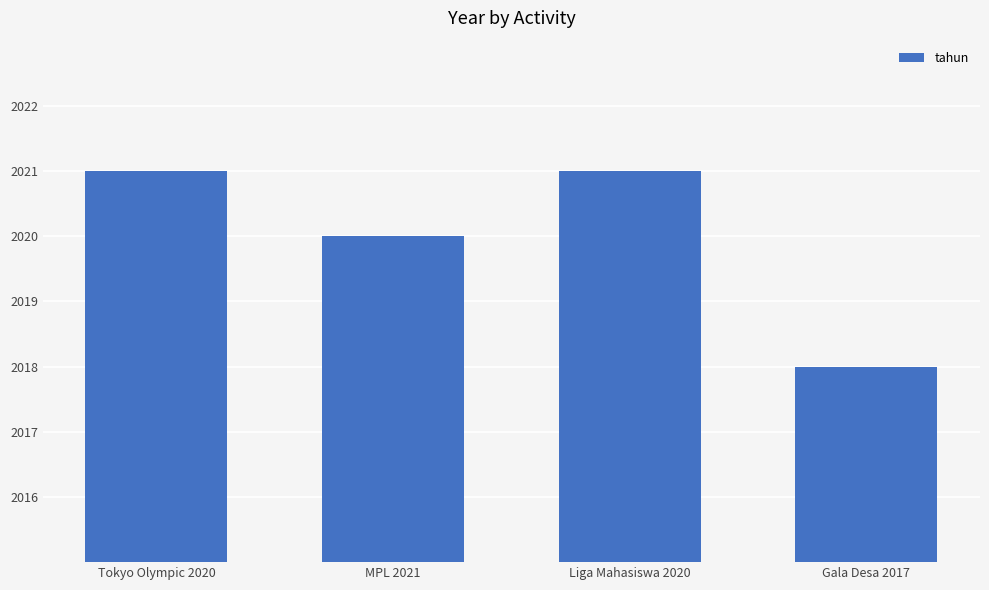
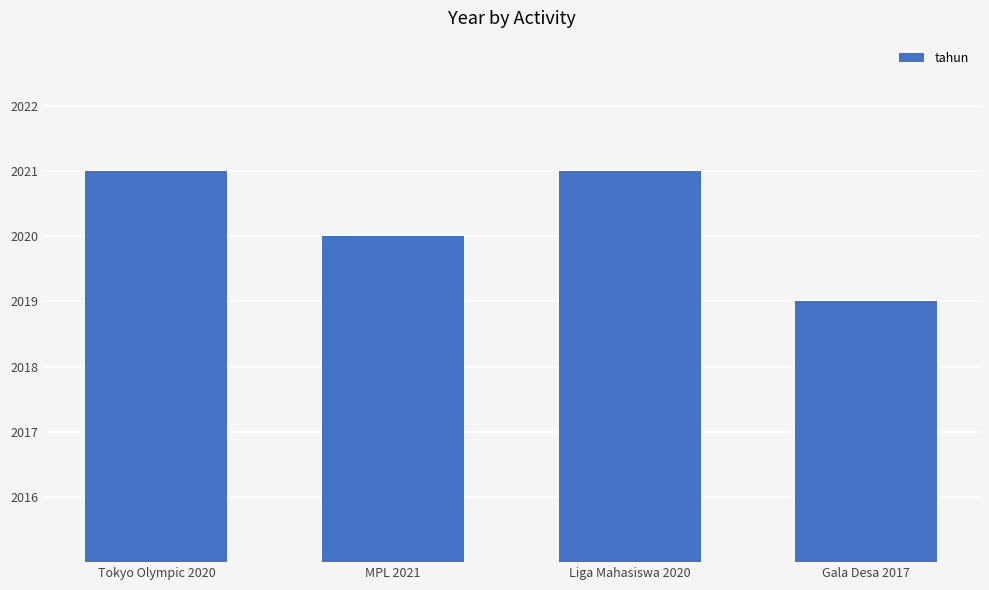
Gala Desa 2017: 2018 -> 2019
